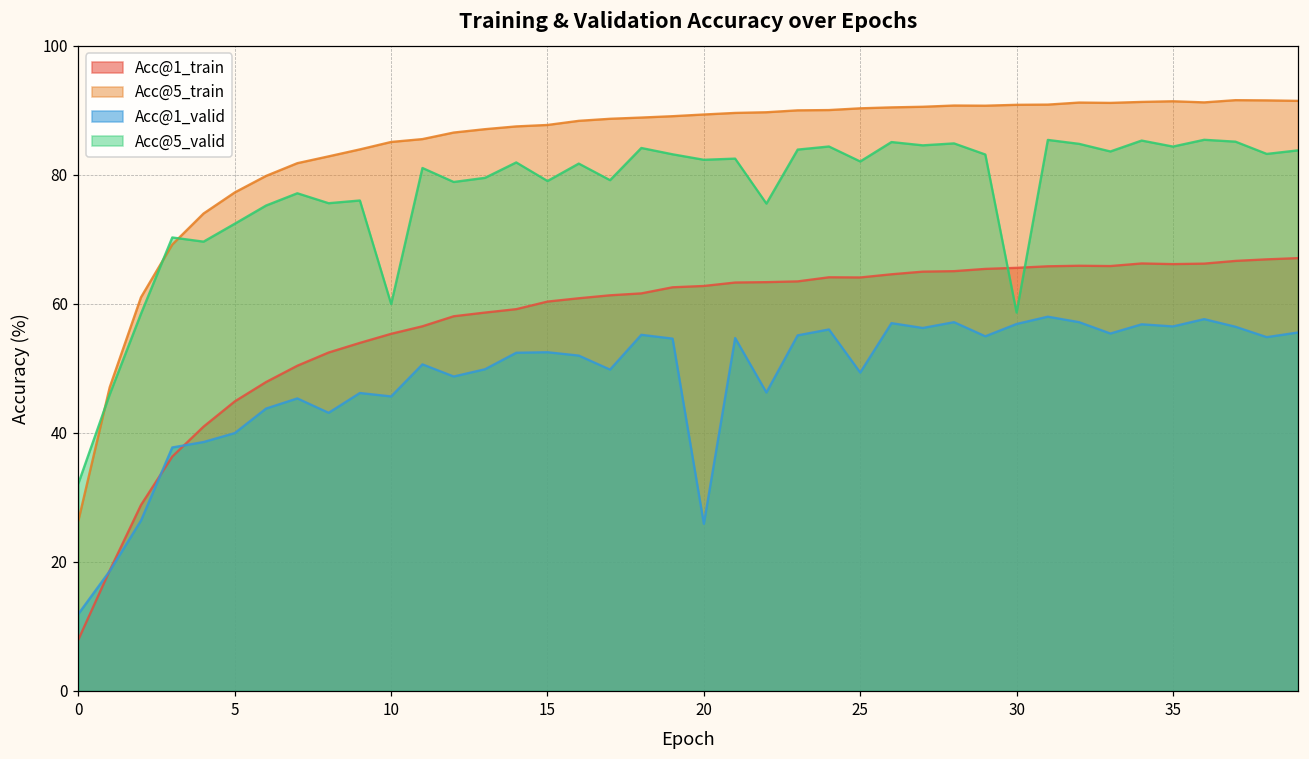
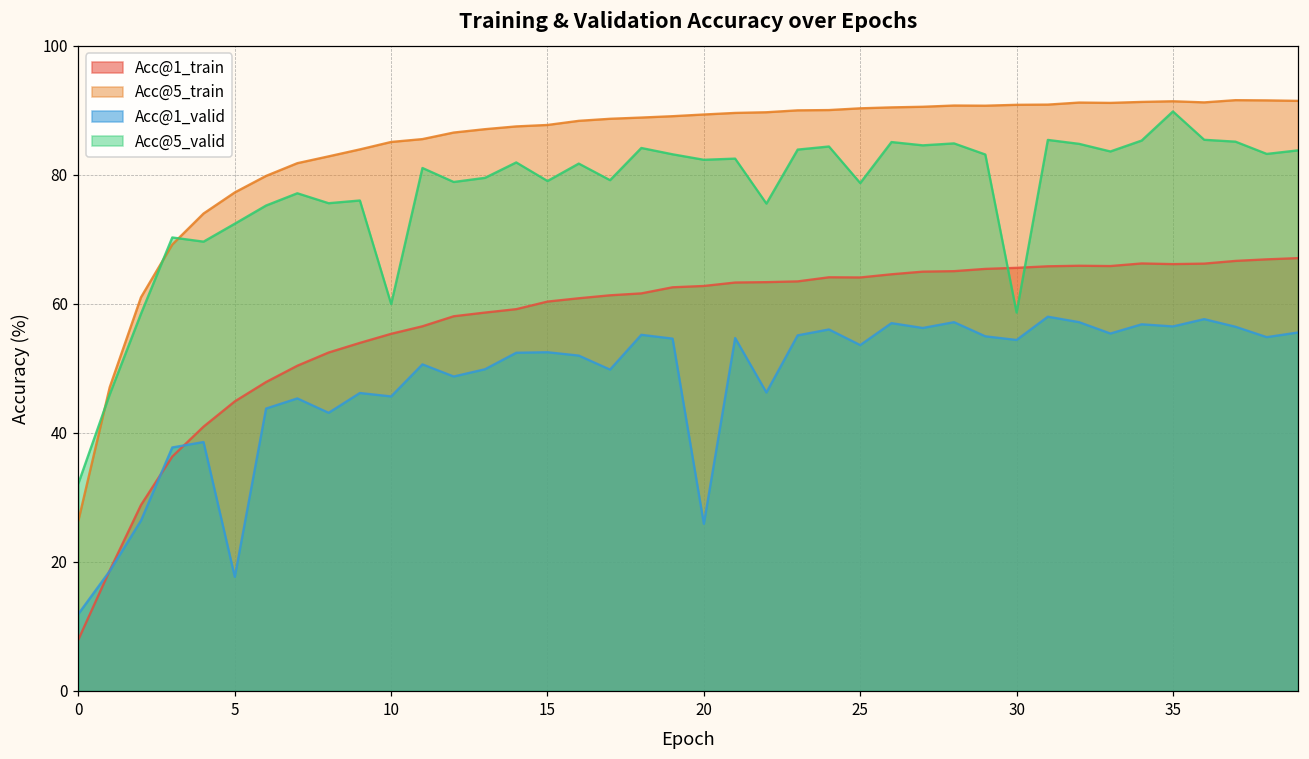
Acc@1_valid, 5: 40 -> 18
Acc@1_valid, 25: 49 -> 54
Acc@5_valid, 25: 82 -> 79
Acc@1_valid, 30: 57 -> 54
Acc@5_valid, 35: 84 -> 90
